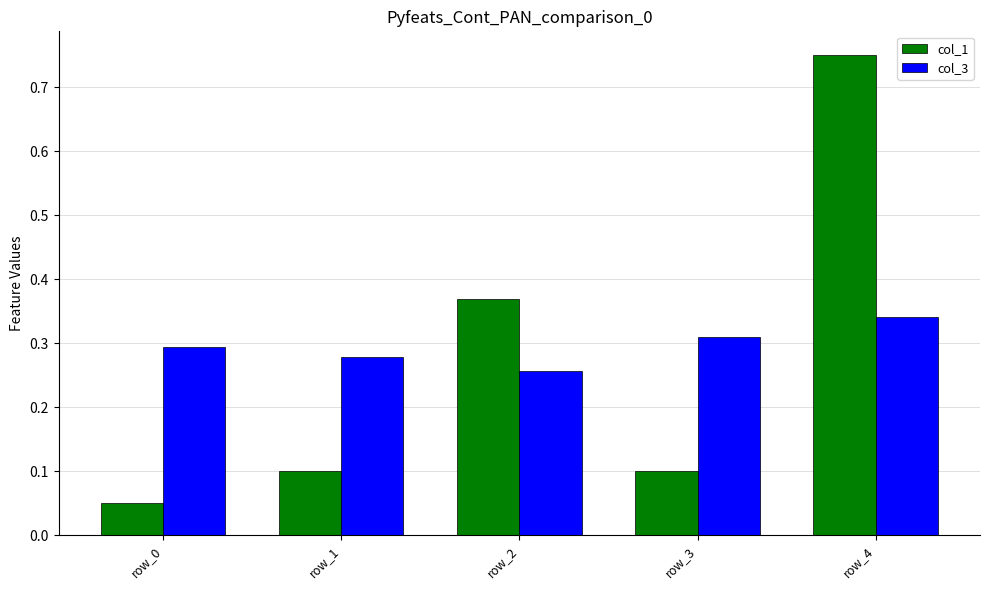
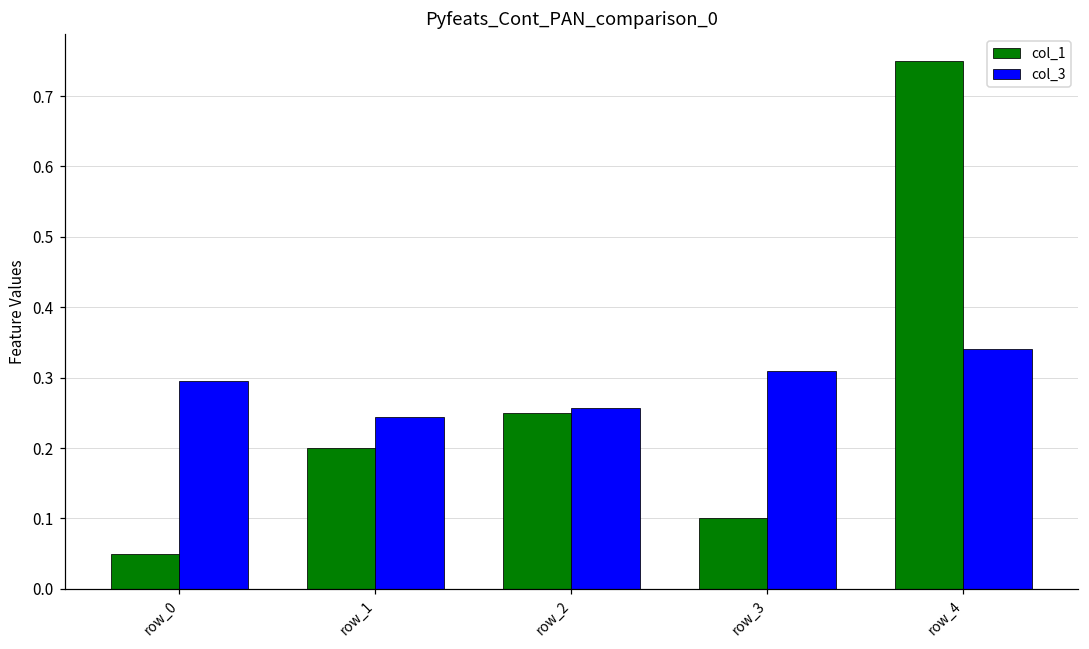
col_1, row_1: 0.1 -> 0.2
col_3, row_1: 0.28 -> 0.24
col_1, row_2: 0.37 -> 0.25
